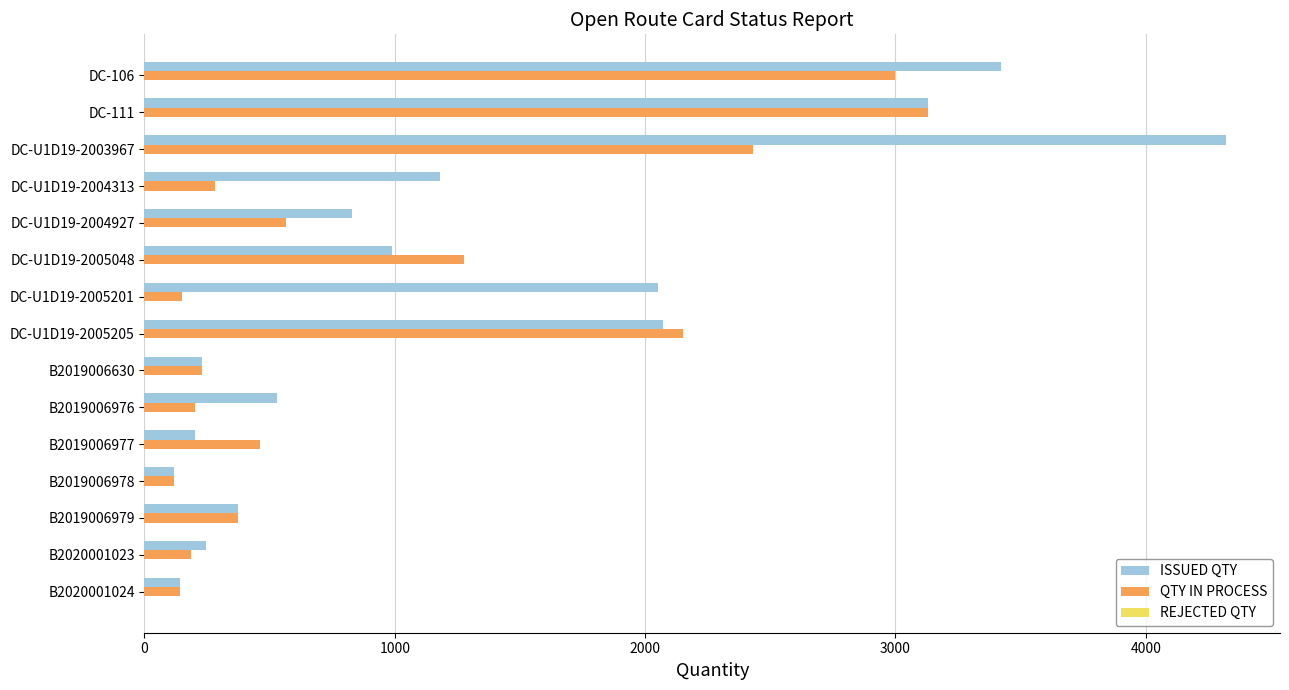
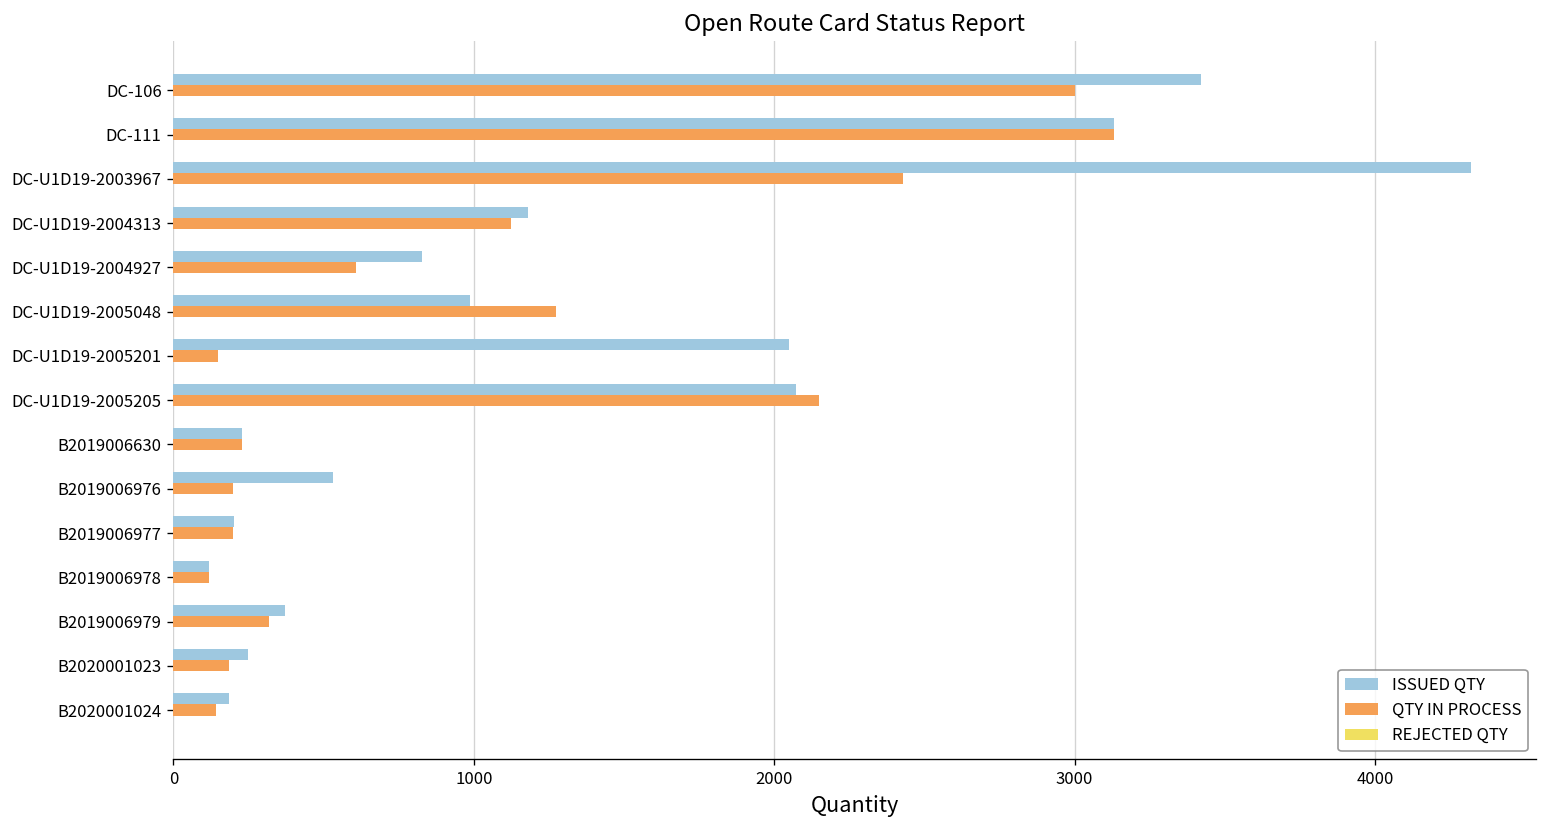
QTY IN PROCESS, DC-U1D19-2004313: 280 -> 1120
QTY IN PROCESS, DC-U1D19-2004927: 570 -> 610
QTY IN PROCESS, B2019006977: 460 -> 200
QTY IN PROCESS, B2019006979: 370 -> 320
ISSUED QTY, B2020001024: 140 -> 190
